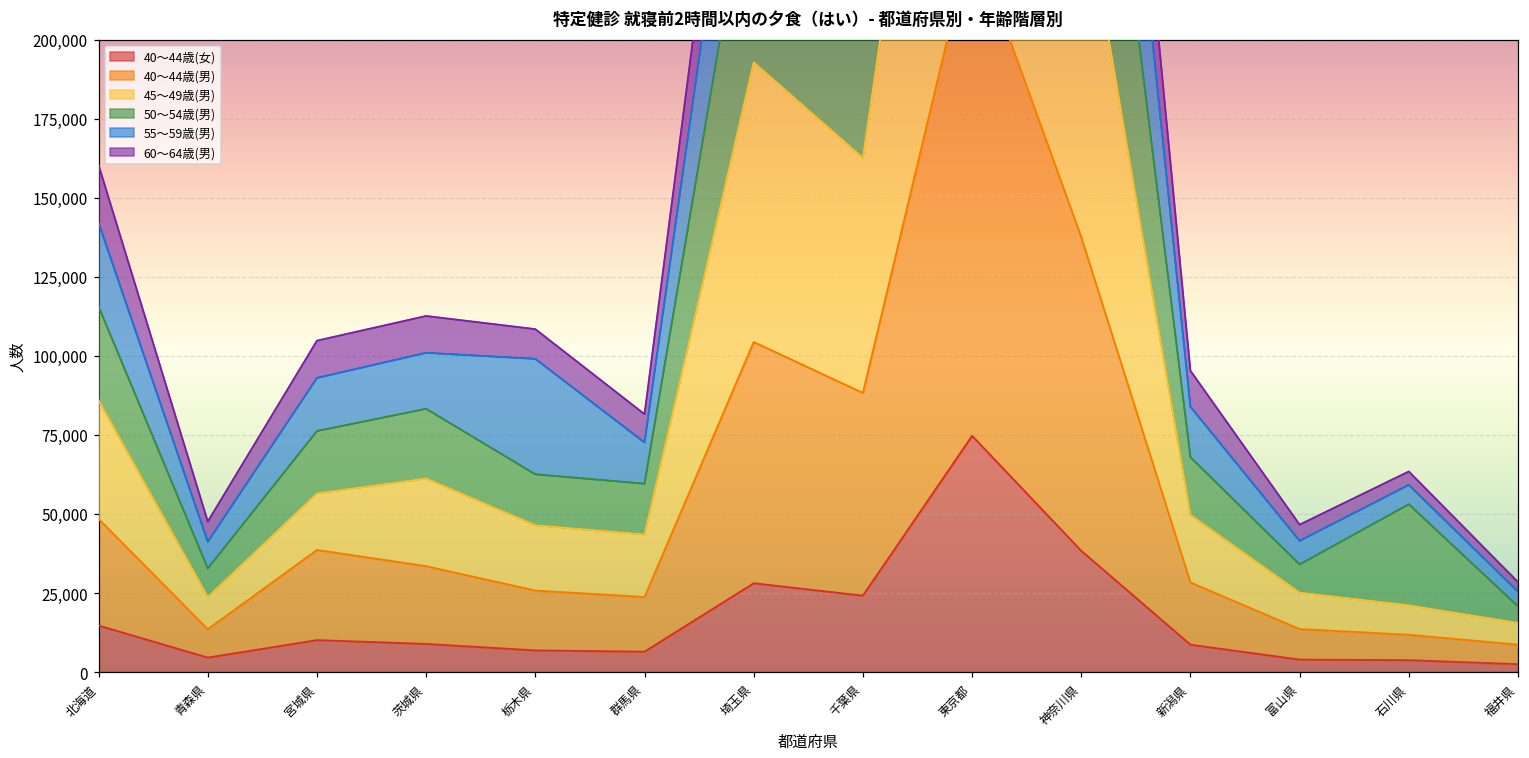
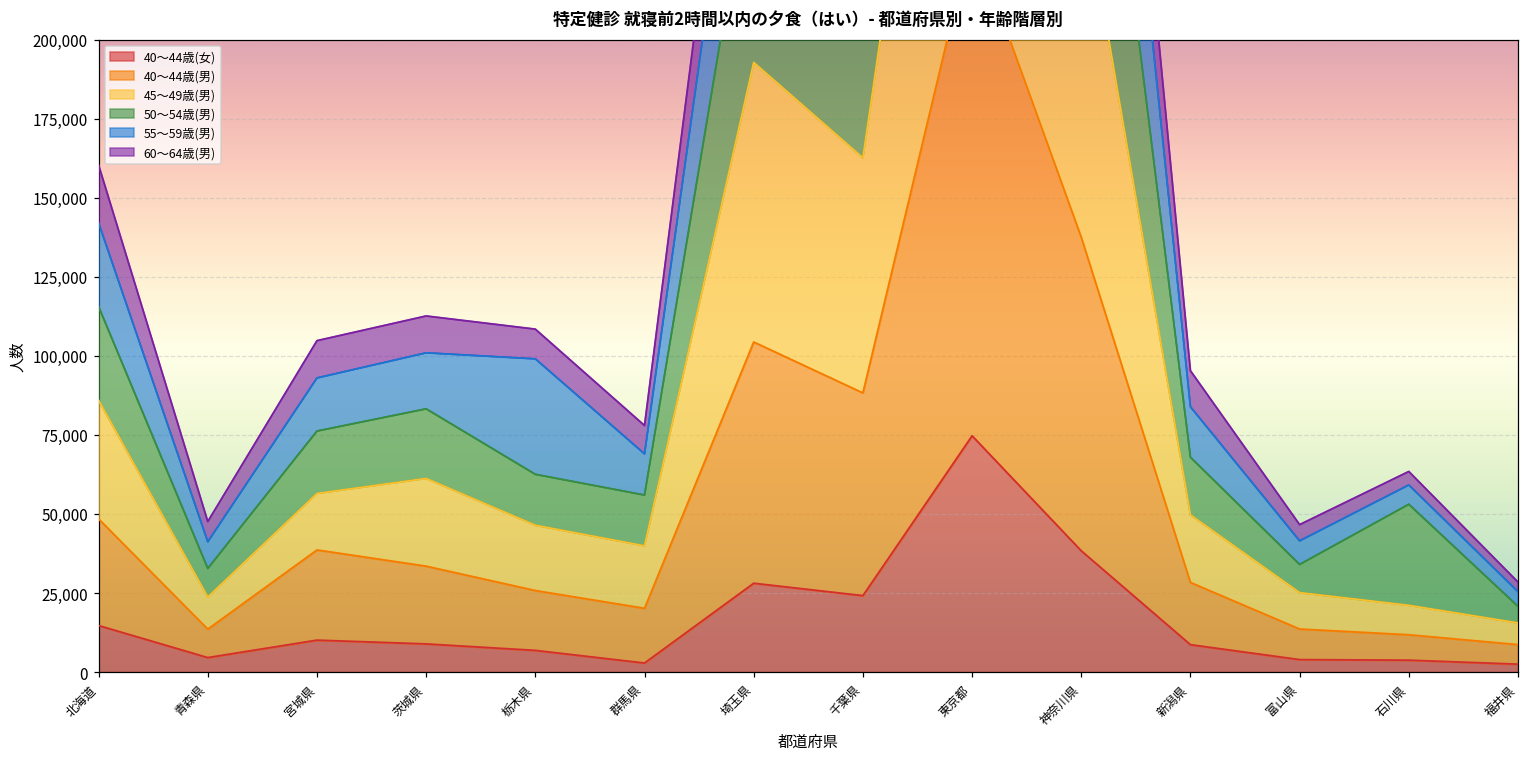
40～44歳(女), 群馬県: 6,000 -> 3,000
